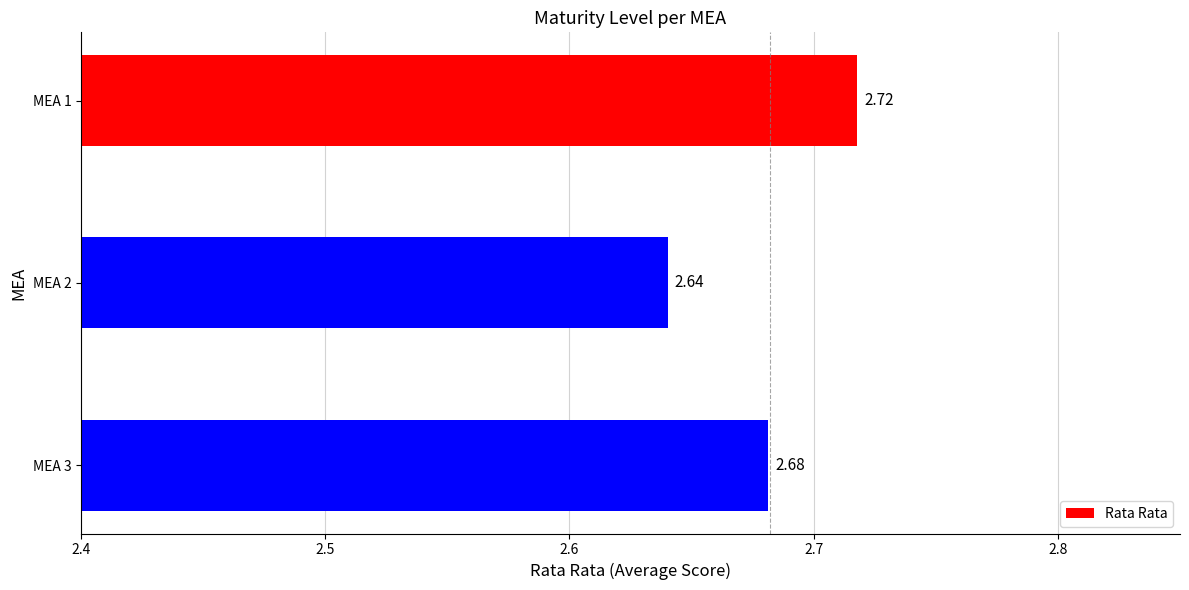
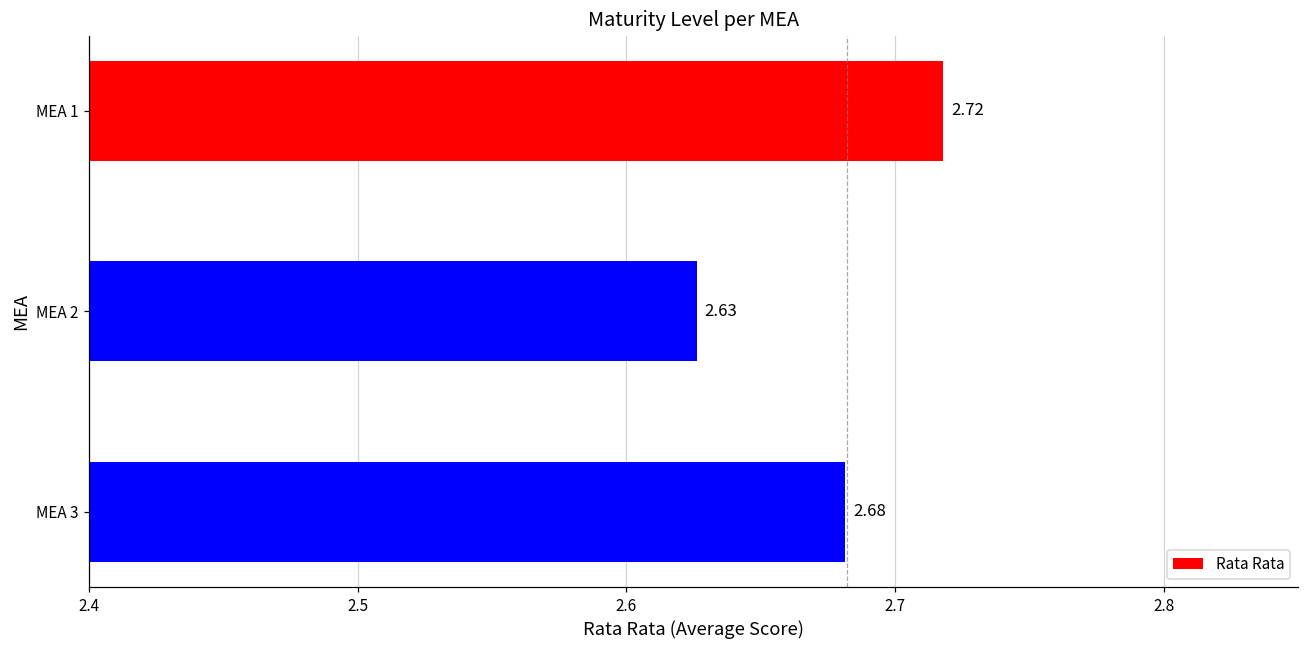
MEA 2: 2.64 -> 2.63
